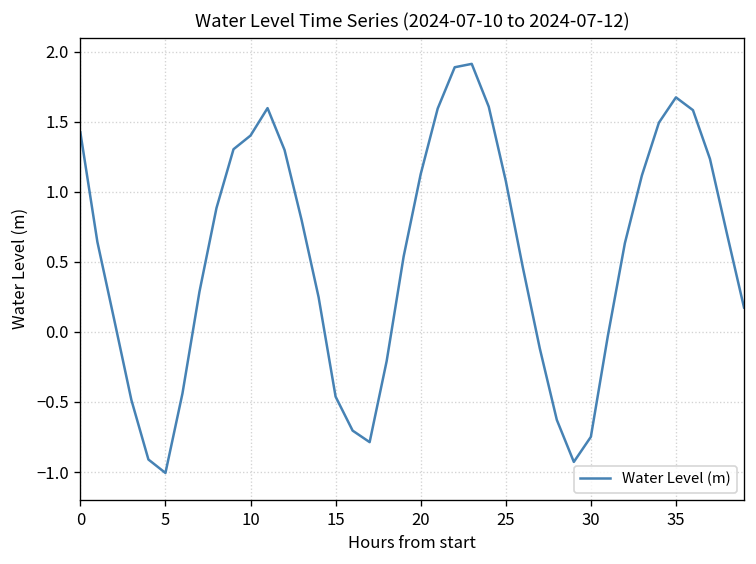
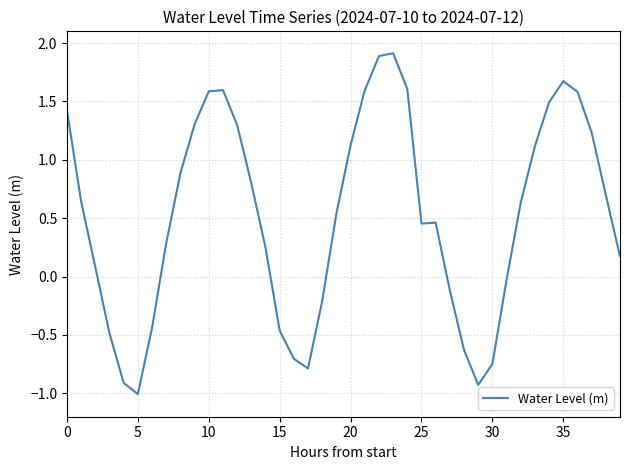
10: 1.40 -> 1.59
25: 1.08 -> 0.45
